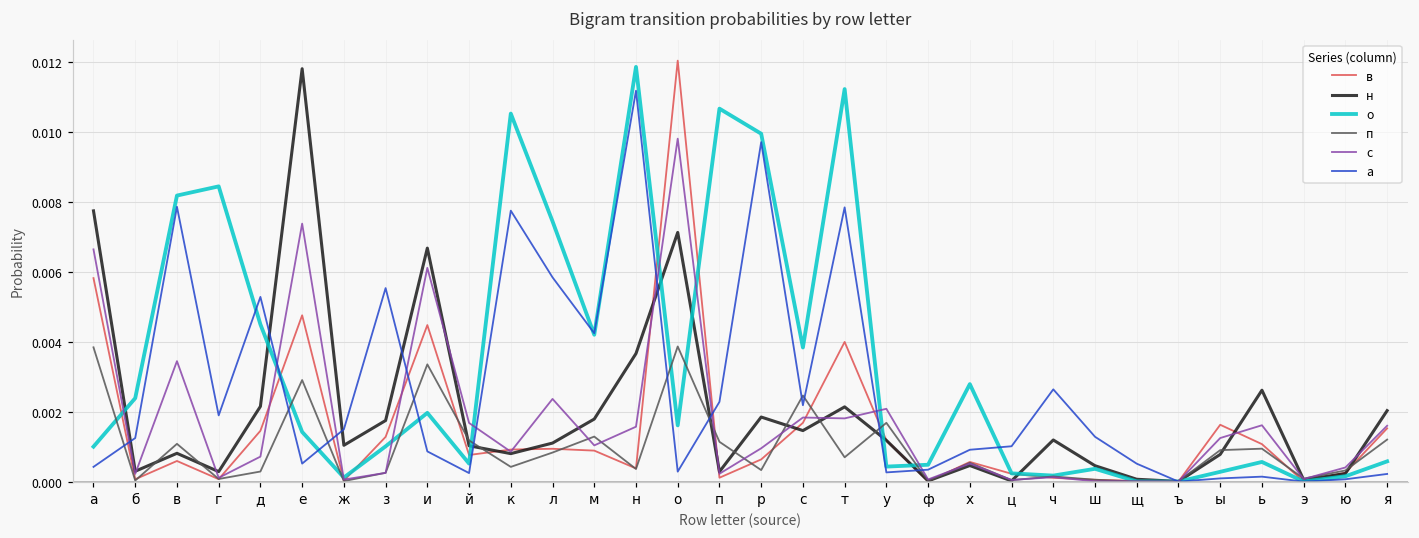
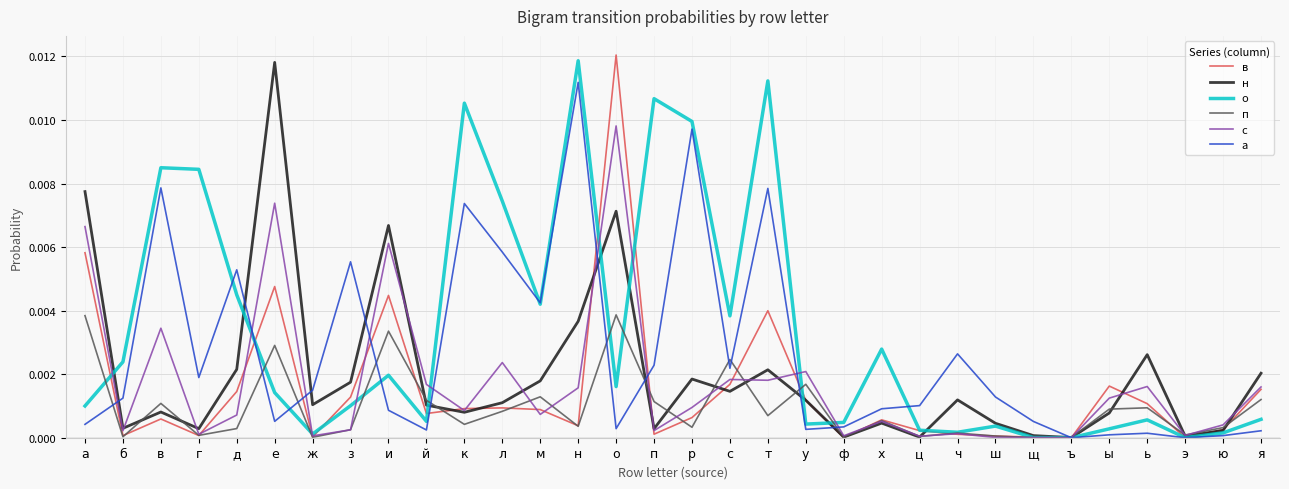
о, в: 0.0082 -> 0.0085
а, к: 0.0078 -> 0.0074
с, м: 0.0010 -> 0.0007
